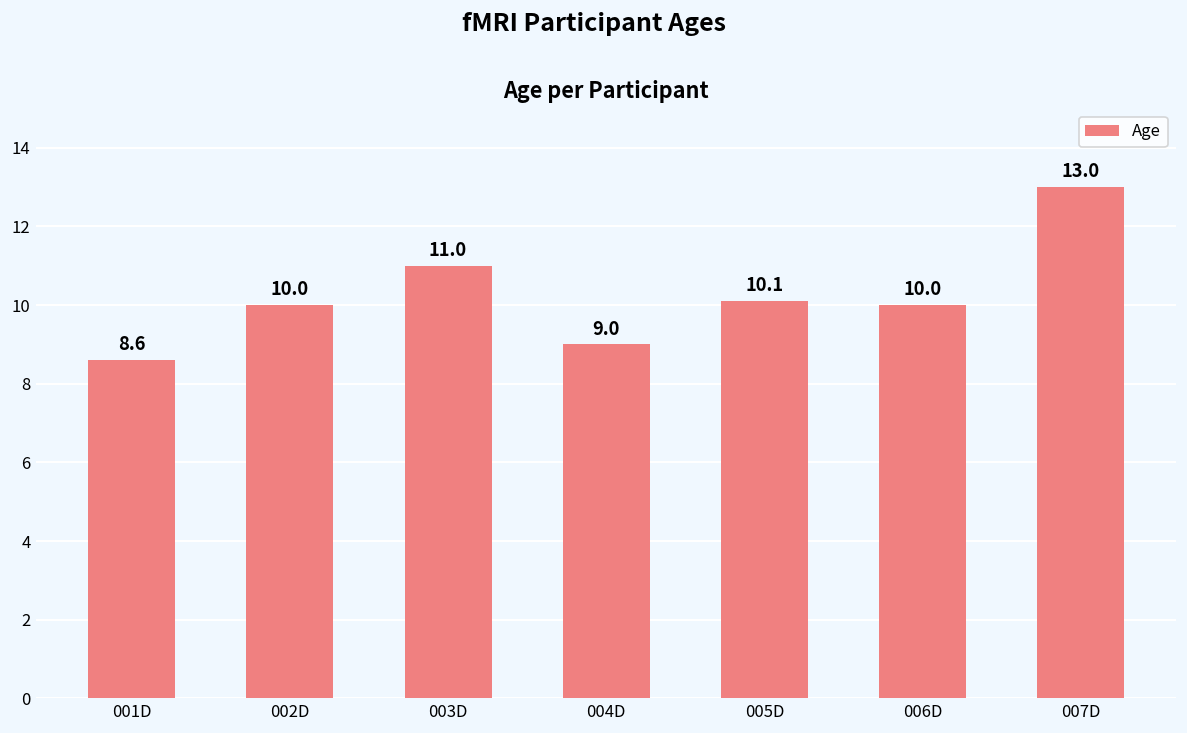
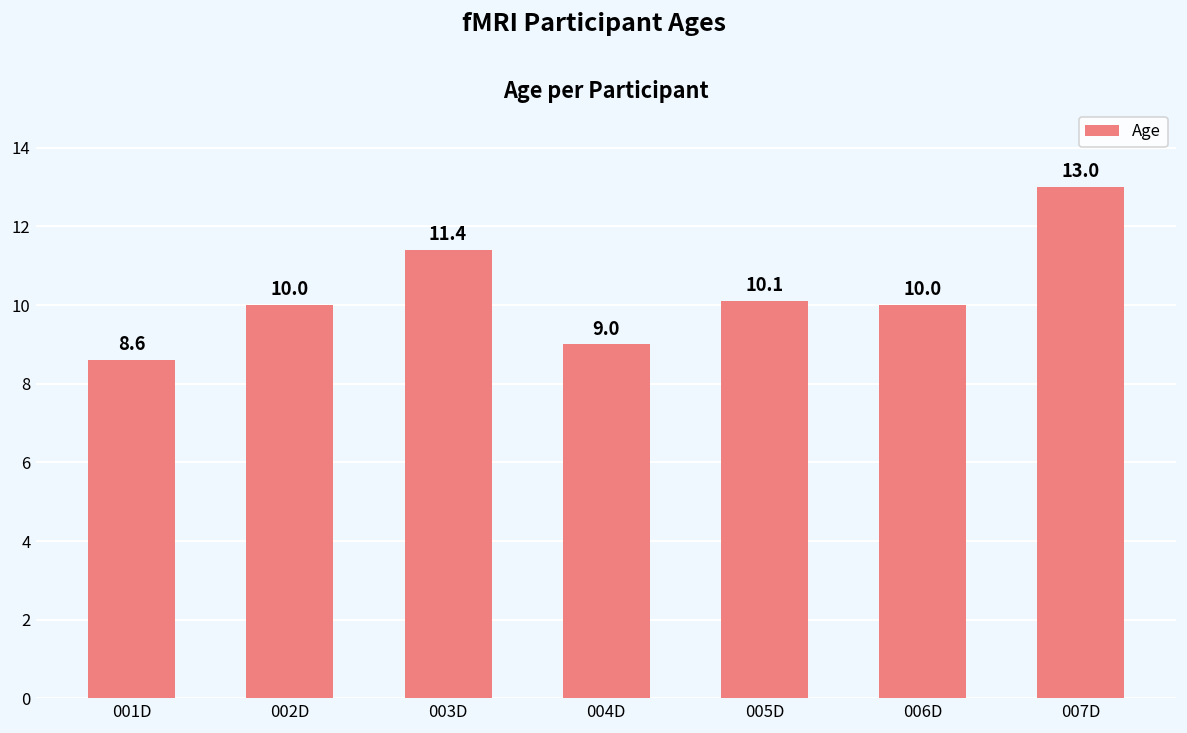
003D: 11.0 -> 11.4
